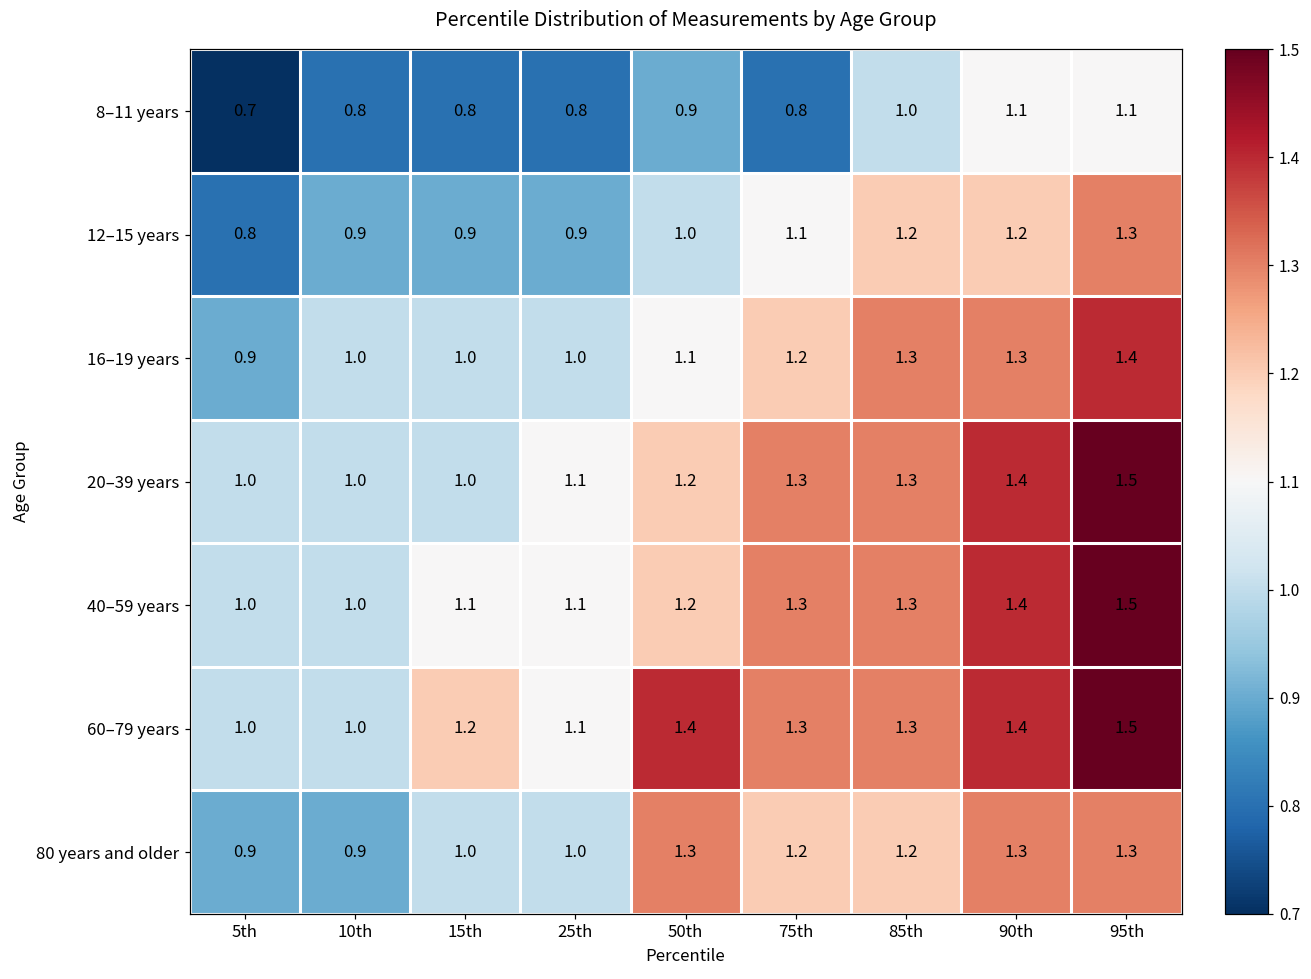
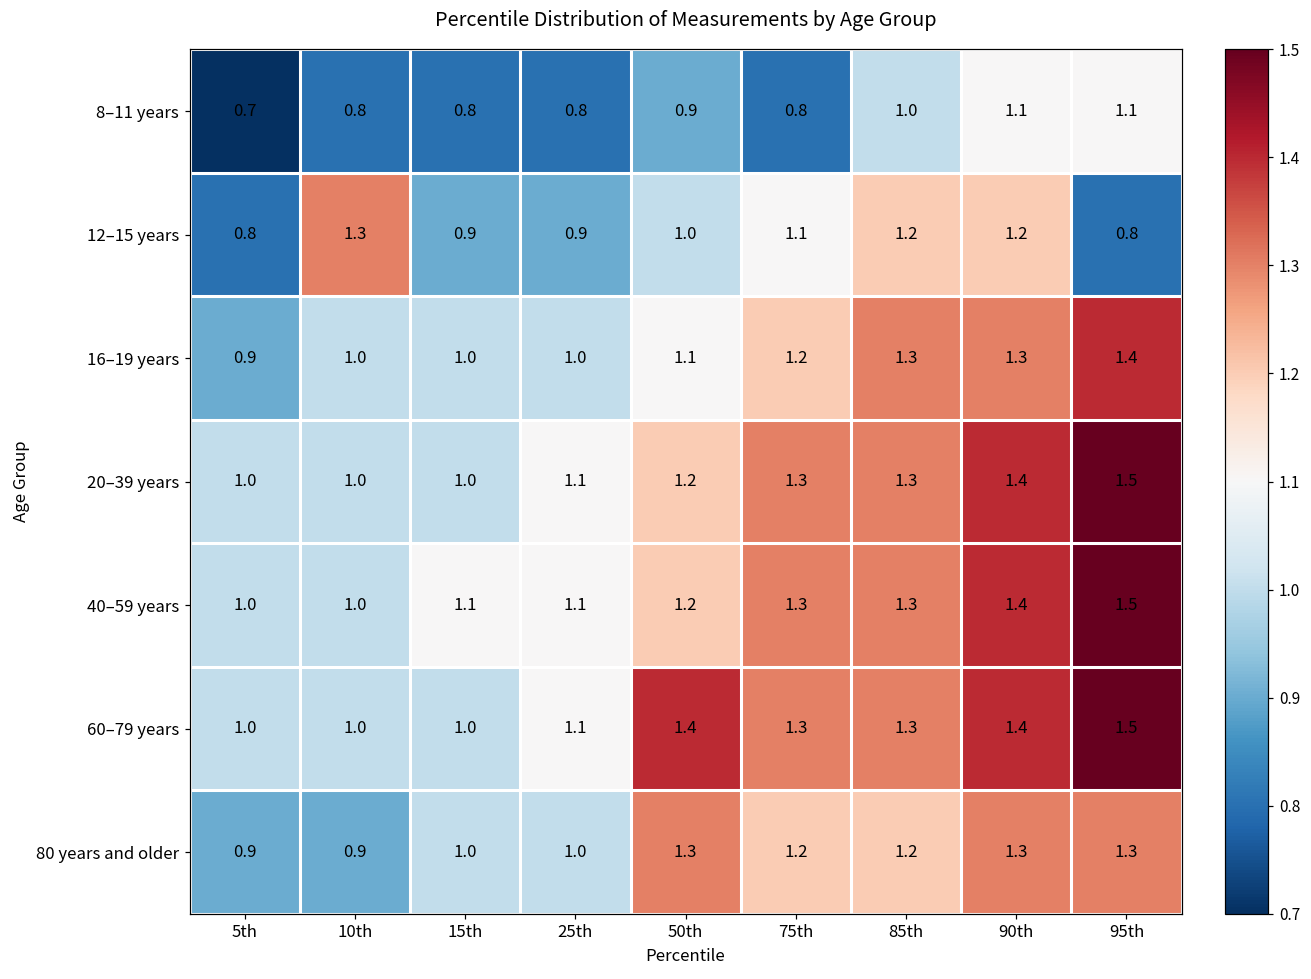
12–15 years, 10th: 0.9 -> 1.3
12–15 years, 95th: 1.3 -> 0.8
60–79 years, 15th: 1.2 -> 1.0
